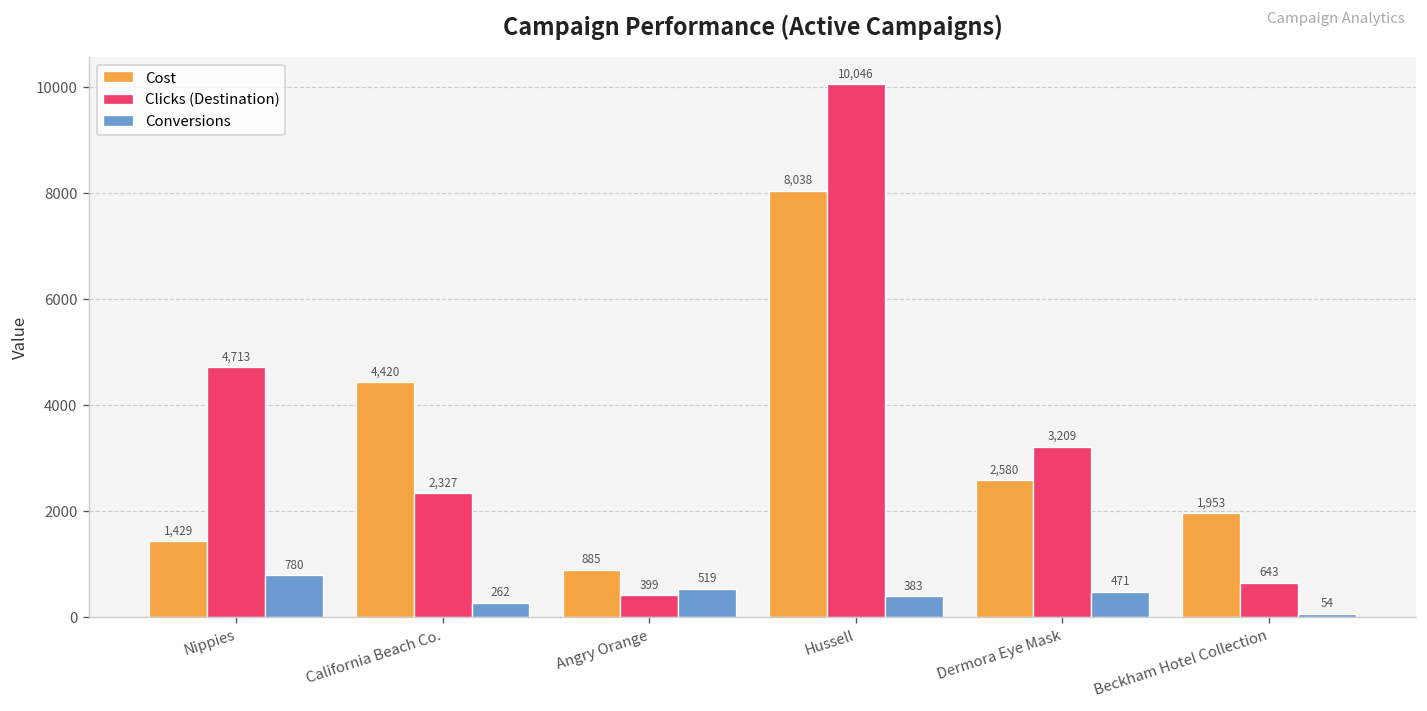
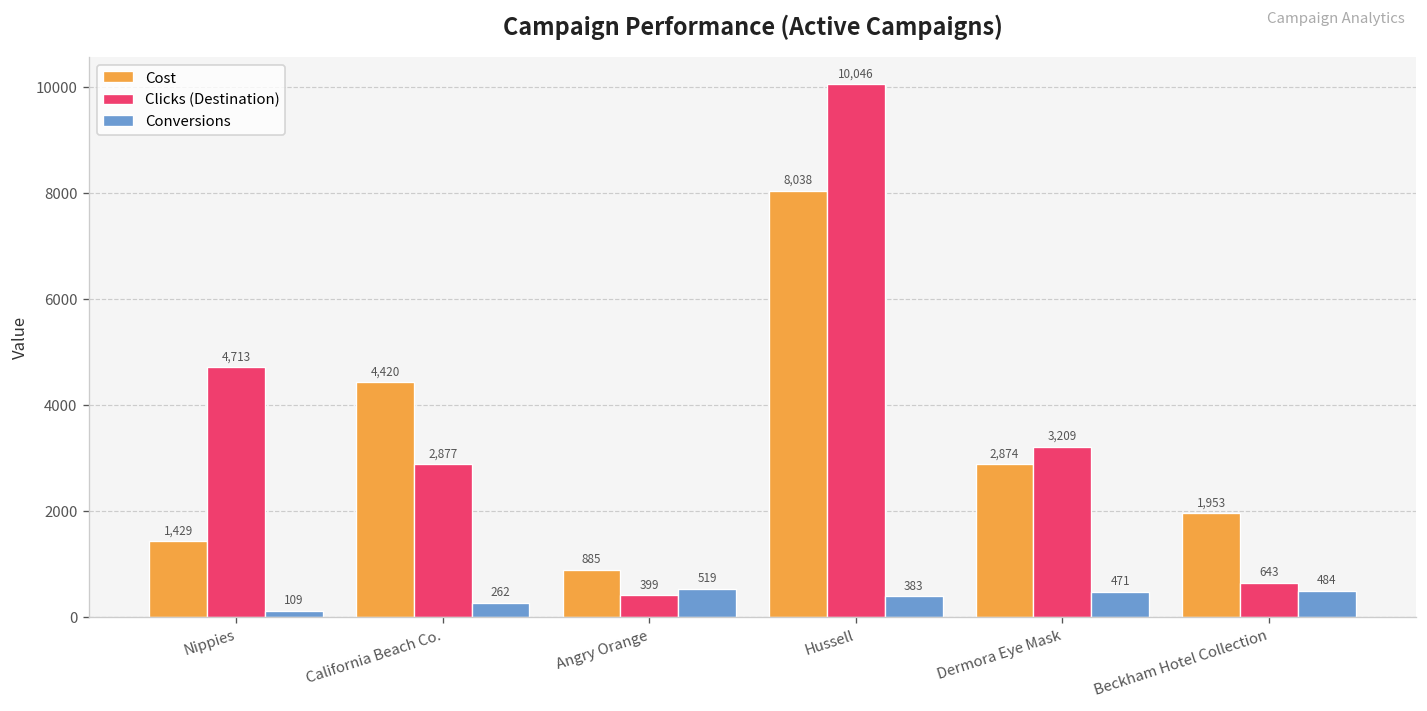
Conversions, Nippies: 780 -> 109
Clicks (Destination), California Beach Co.: 2,327 -> 2,877
Cost, Dermora Eye Mask: 2,580 -> 2,874
Conversions, Beckham Hotel Collection: 54 -> 484
